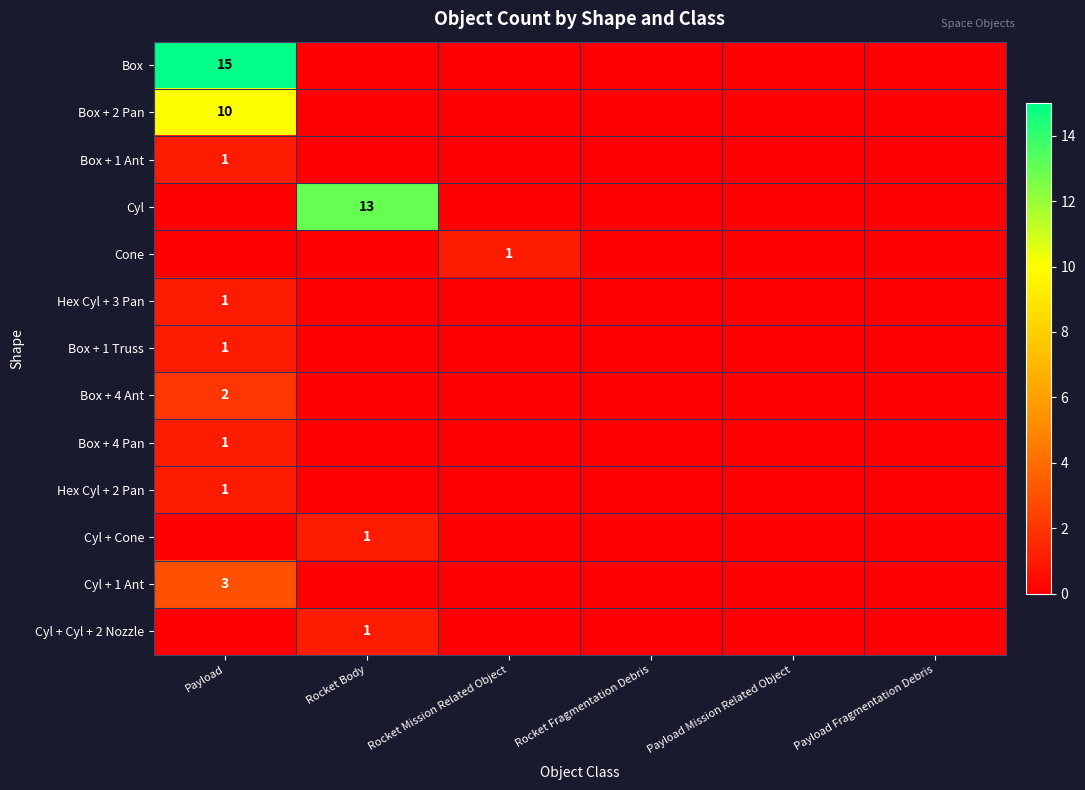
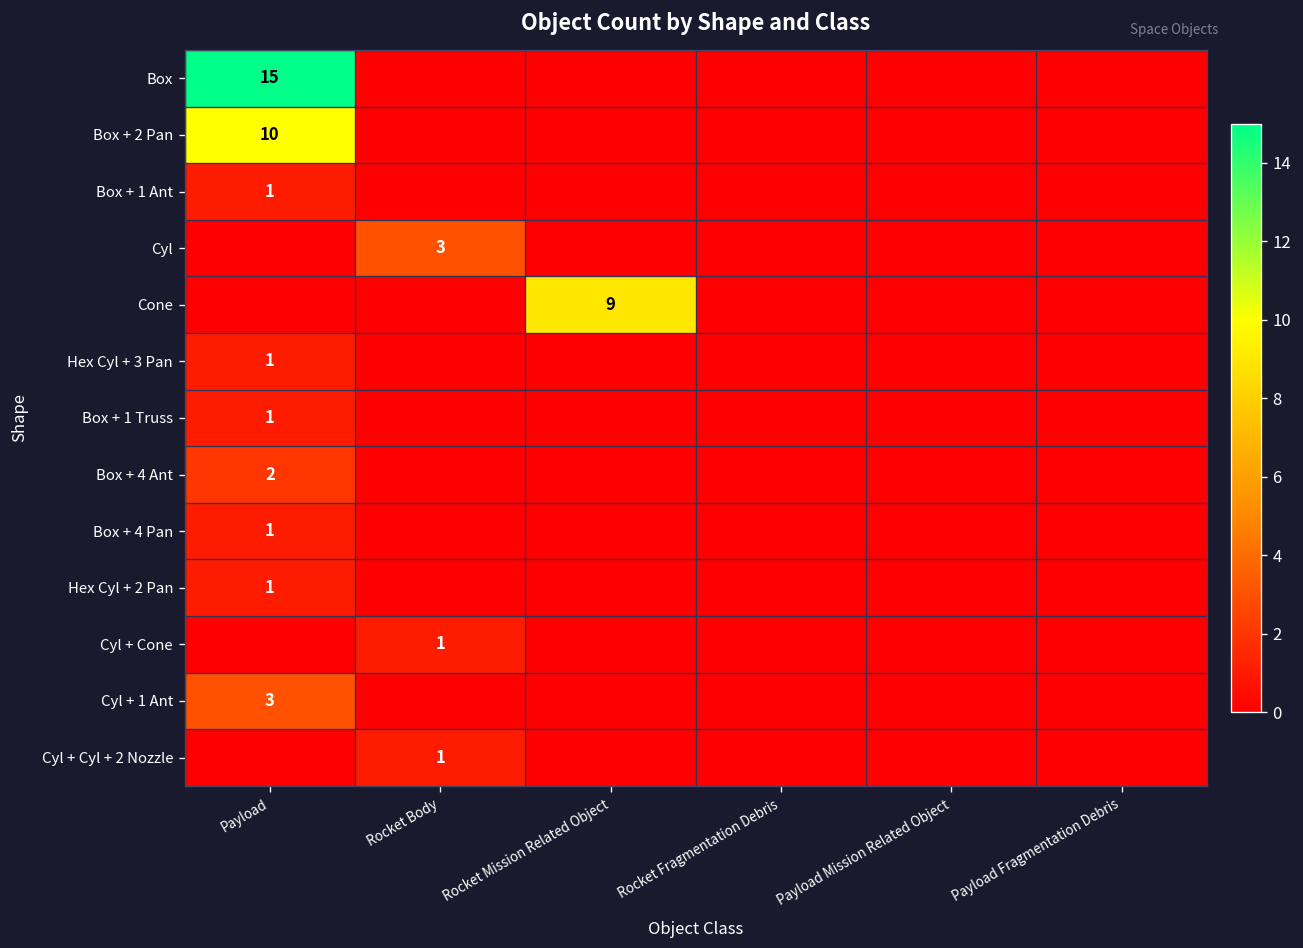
Cyl, Rocket Body: 13 -> 3
Cone, Rocket Mission Related Object: 1 -> 9
